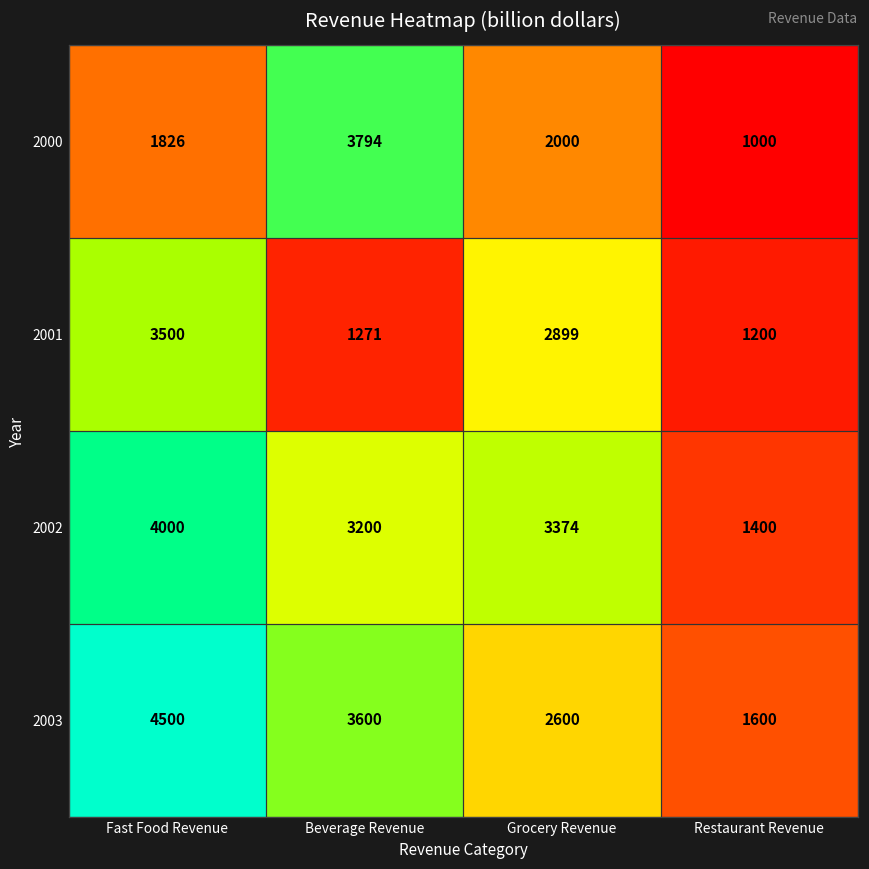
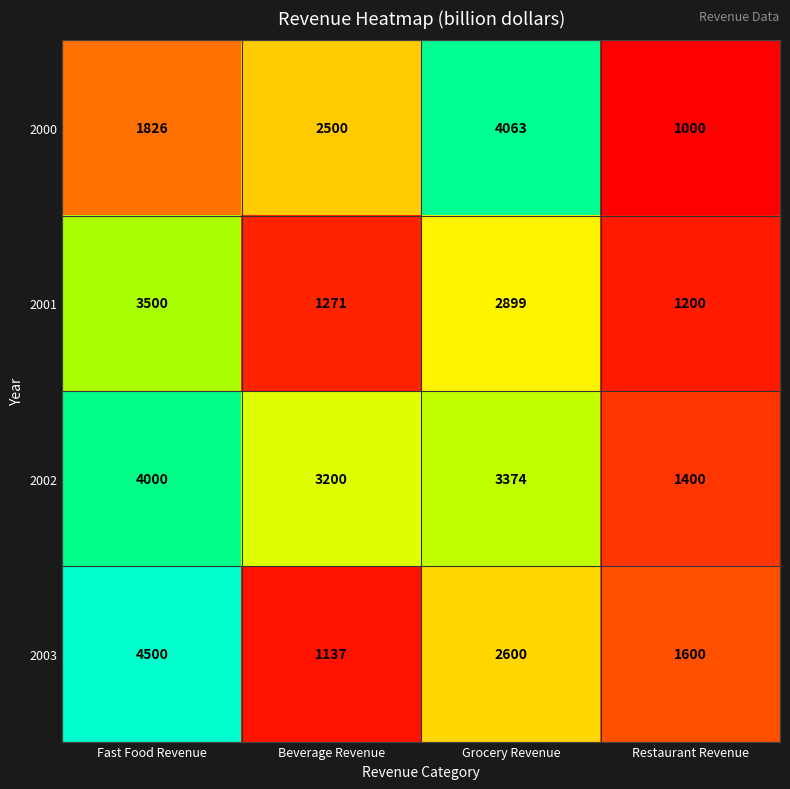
2000, Beverage Revenue: 3794 -> 2500
2000, Grocery Revenue: 2000 -> 4063
2003, Beverage Revenue: 3600 -> 1137
